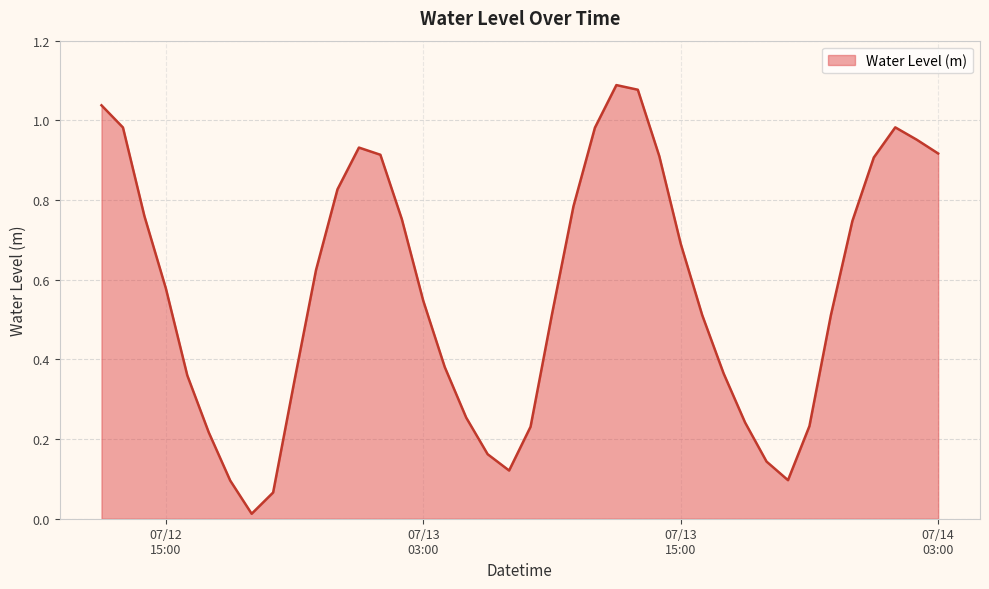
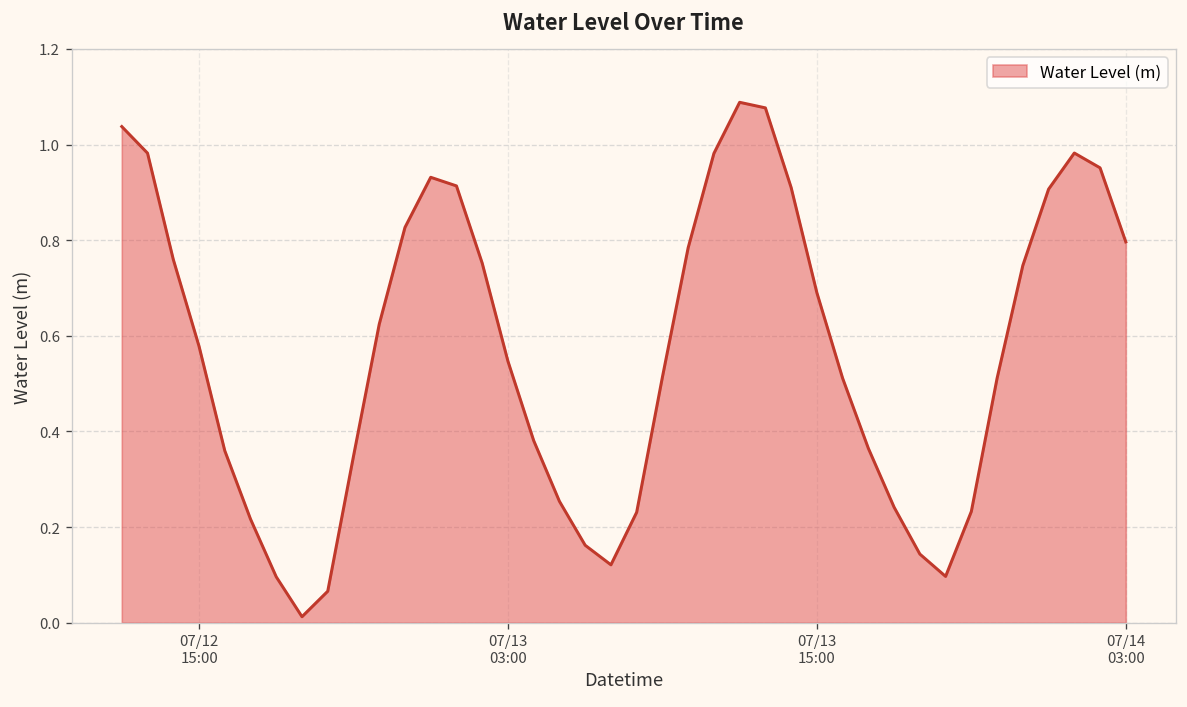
07/14 03:00: 0.92 -> 0.80
